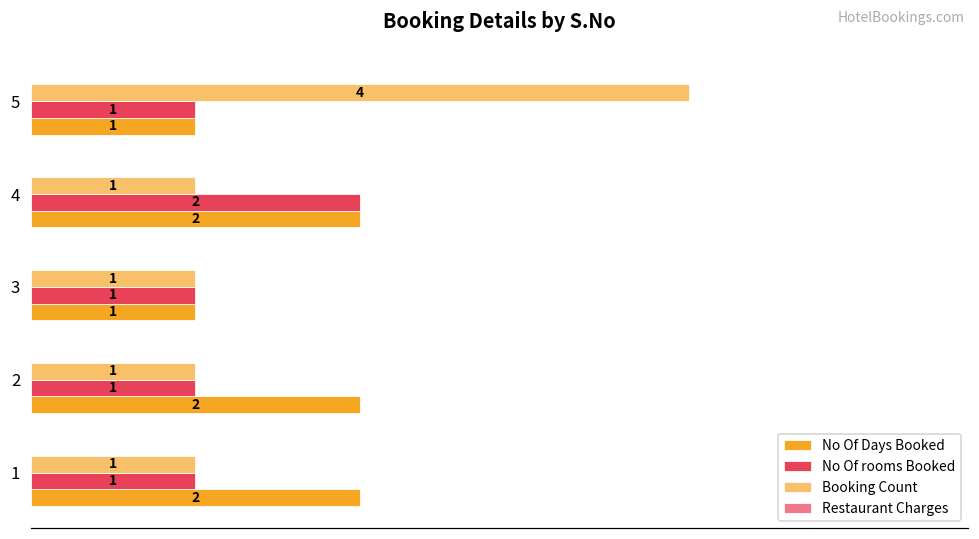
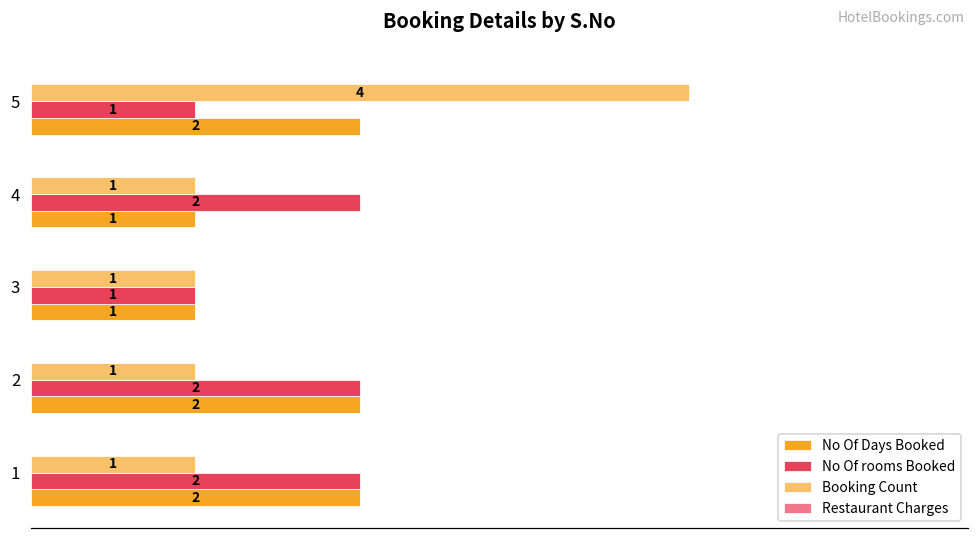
No Of Days Booked, 5: 1 -> 2
No Of Days Booked, 4: 2 -> 1
No Of rooms Booked, 2: 1 -> 2
No Of rooms Booked, 1: 1 -> 2
